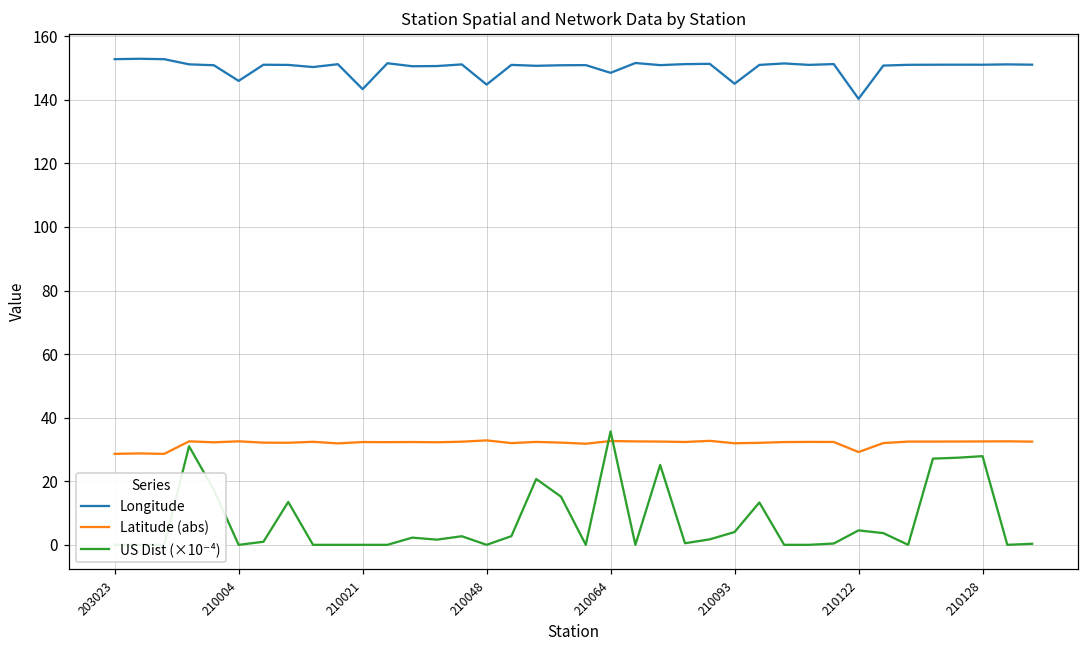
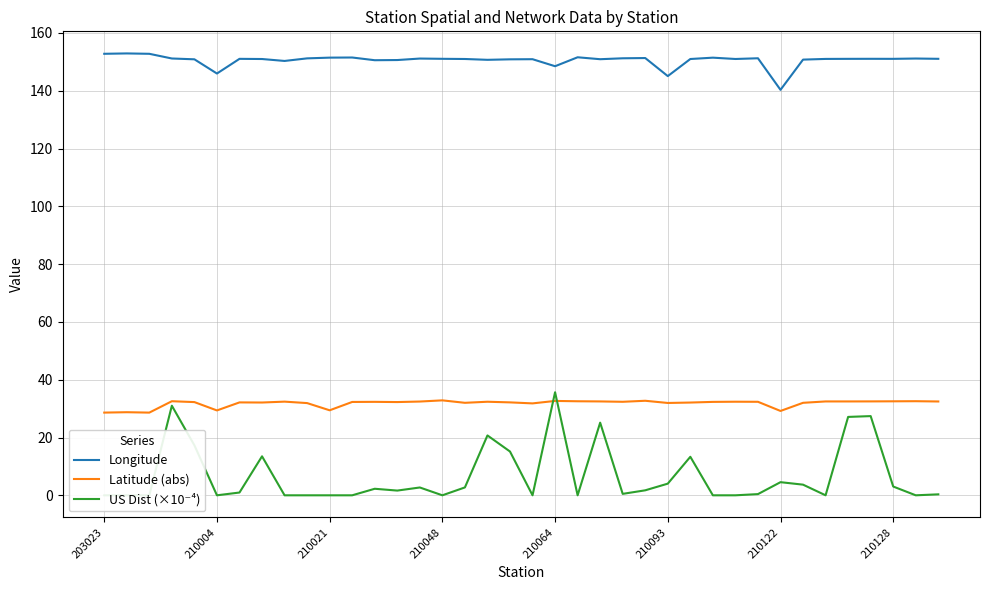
Latitude (abs), 210004: 33 -> 29
Longitude, 210021: 143 -> 151
Latitude (abs), 210021: 32 -> 29
Longitude, 210048: 145 -> 151
US Dist (×10⁻⁴), 210128: 28 -> 3
